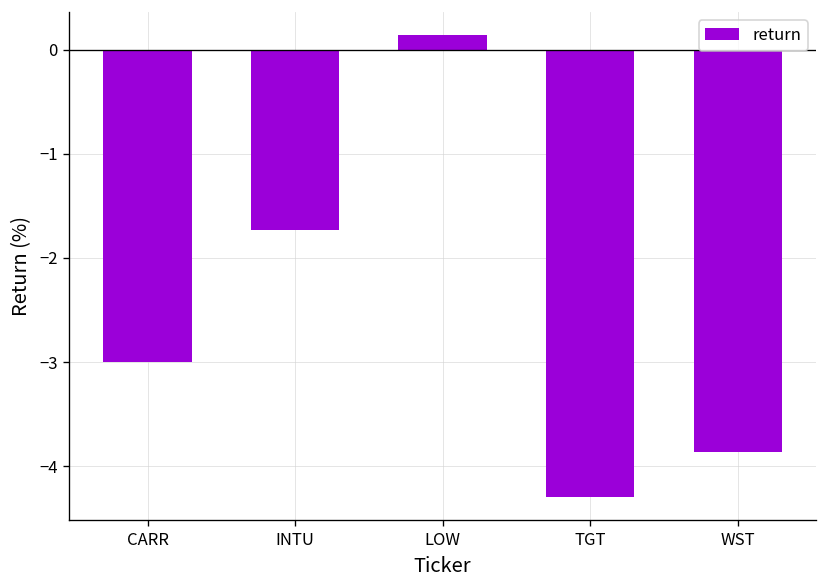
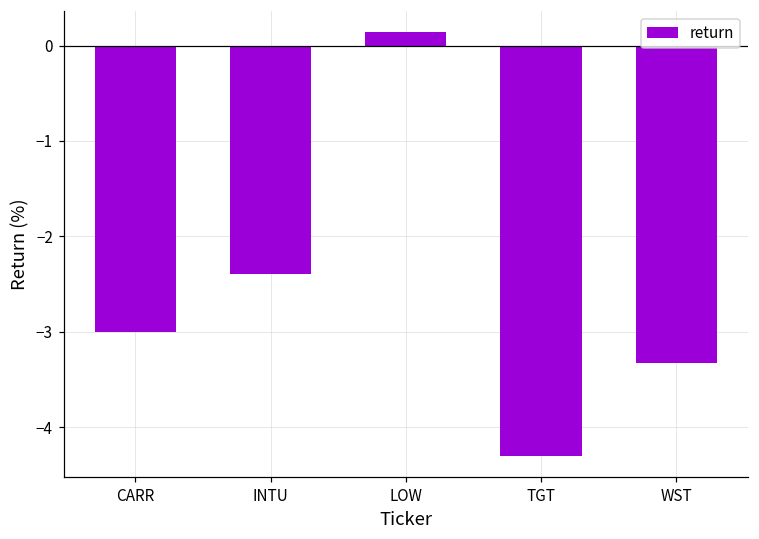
INTU: -1.7 -> -2.4
WST: -3.9 -> -3.3
